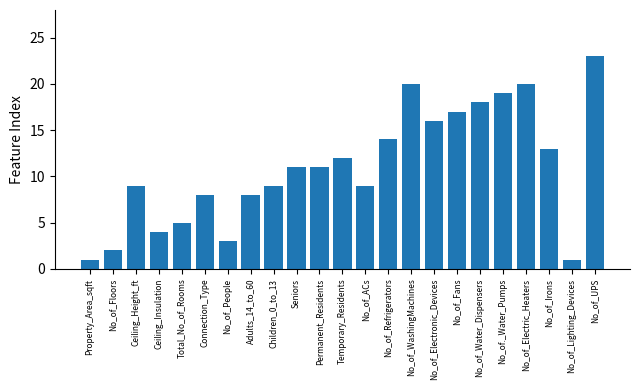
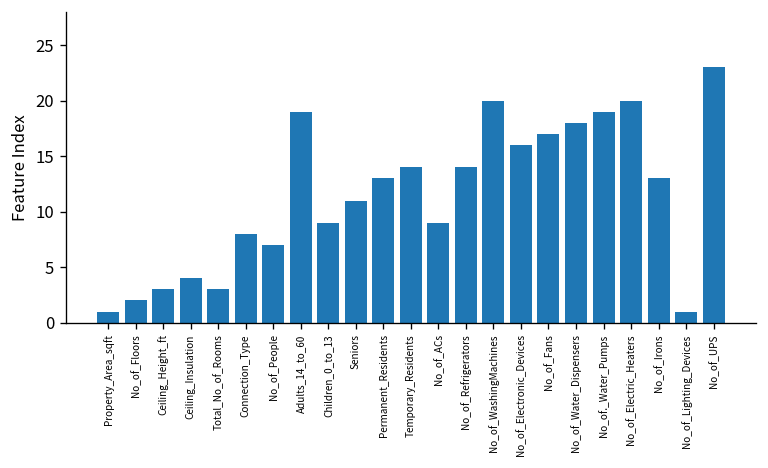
Ceiling_Height_ft: 9 -> 3
Total_No_of_Rooms: 5 -> 3
No_of_People: 3 -> 7
Adults_14_to_60: 8 -> 19
Permanent_Residents: 11 -> 13
Temporary_Residents: 12 -> 14
